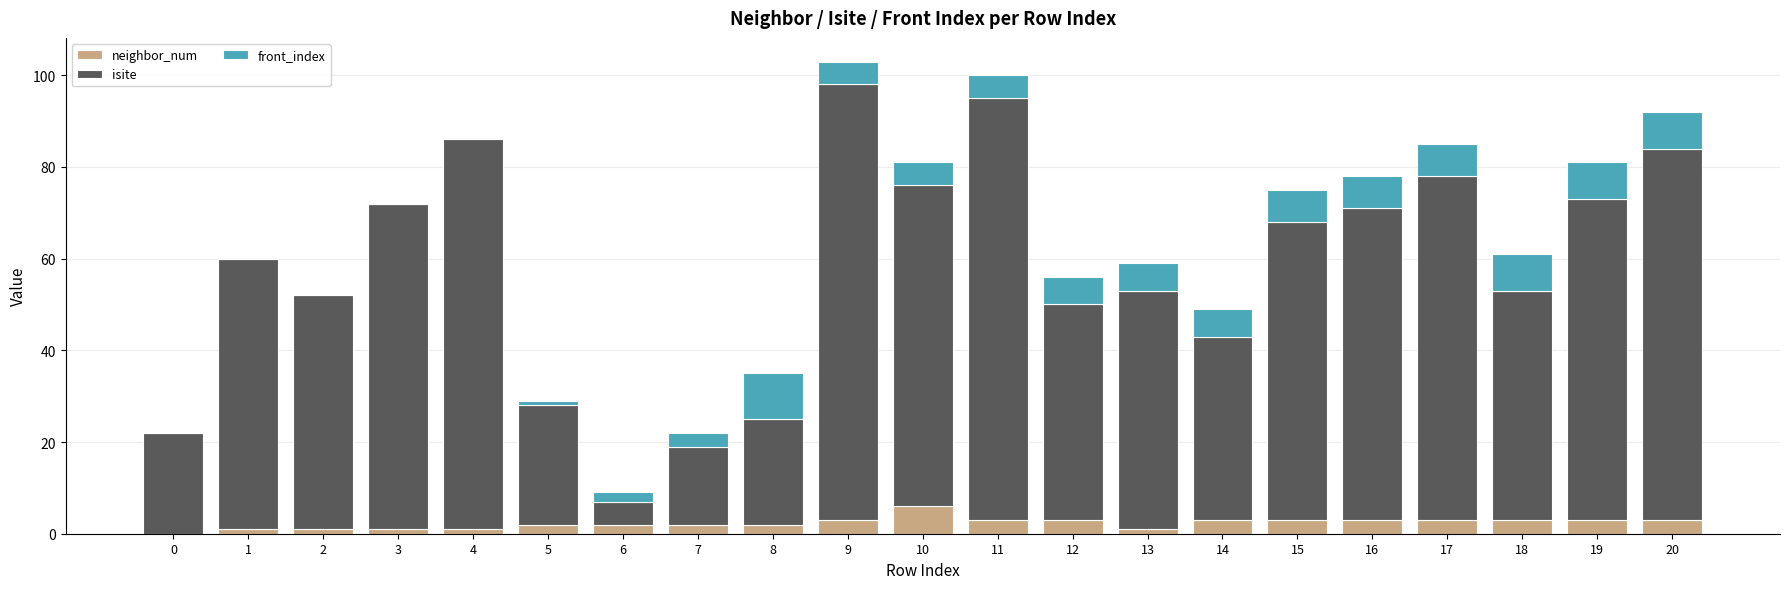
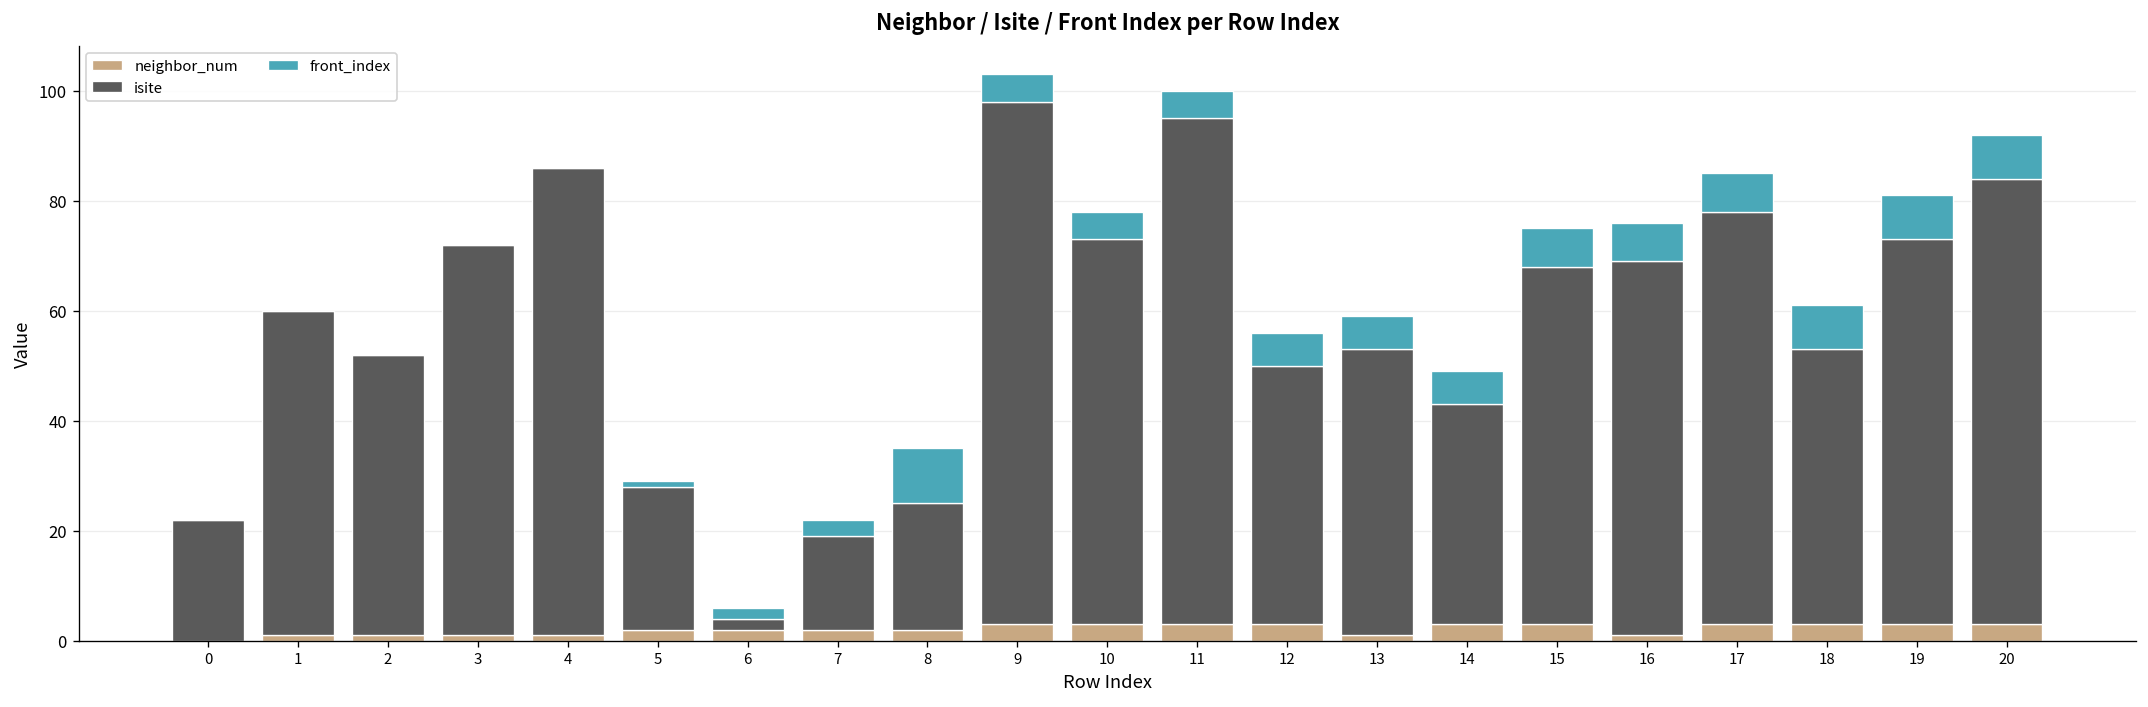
isite, 6: 5 -> 2
neighbor_num, 10: 6 -> 3
neighbor_num, 16: 3 -> 1
